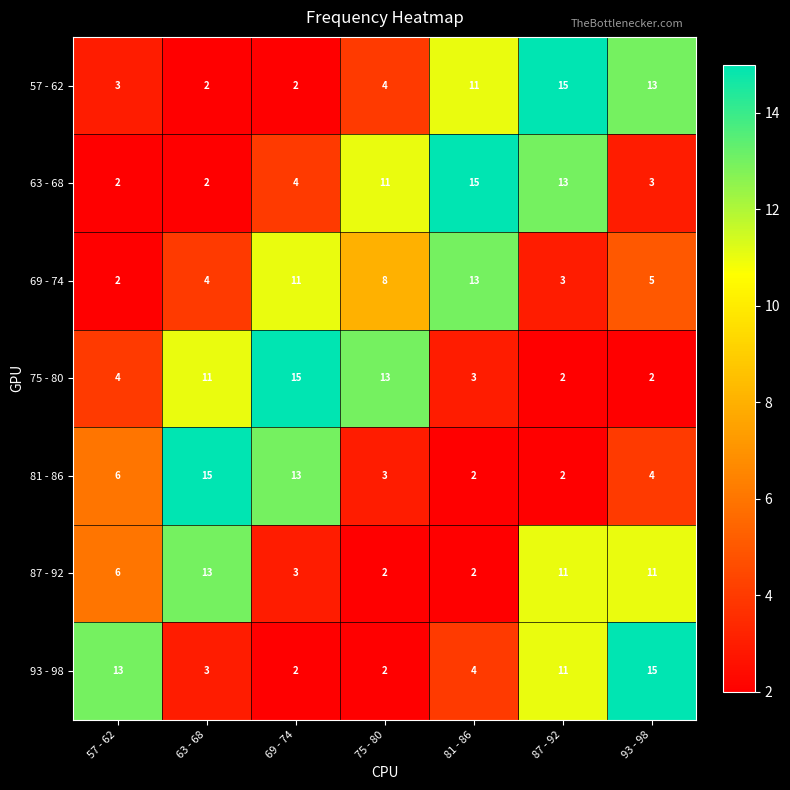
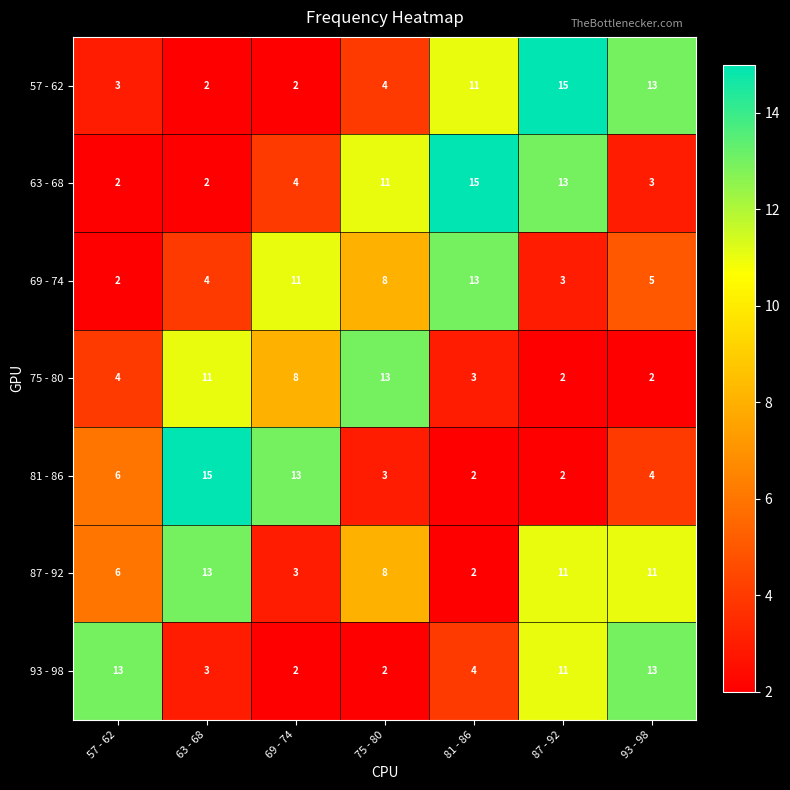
75 - 80, 69 - 74: 15 -> 8
87 - 92, 75 - 80: 2 -> 8
93 - 98, 93 - 98: 15 -> 13
